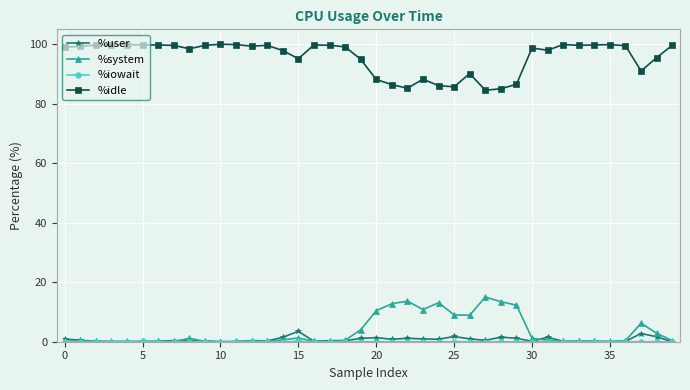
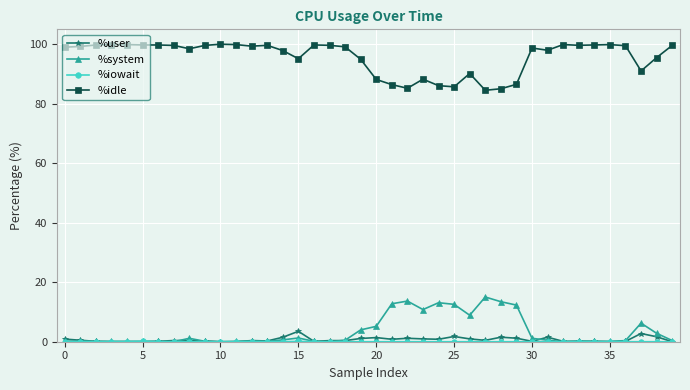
%system, 20: 10 -> 5
%system, 25: 9 -> 13
